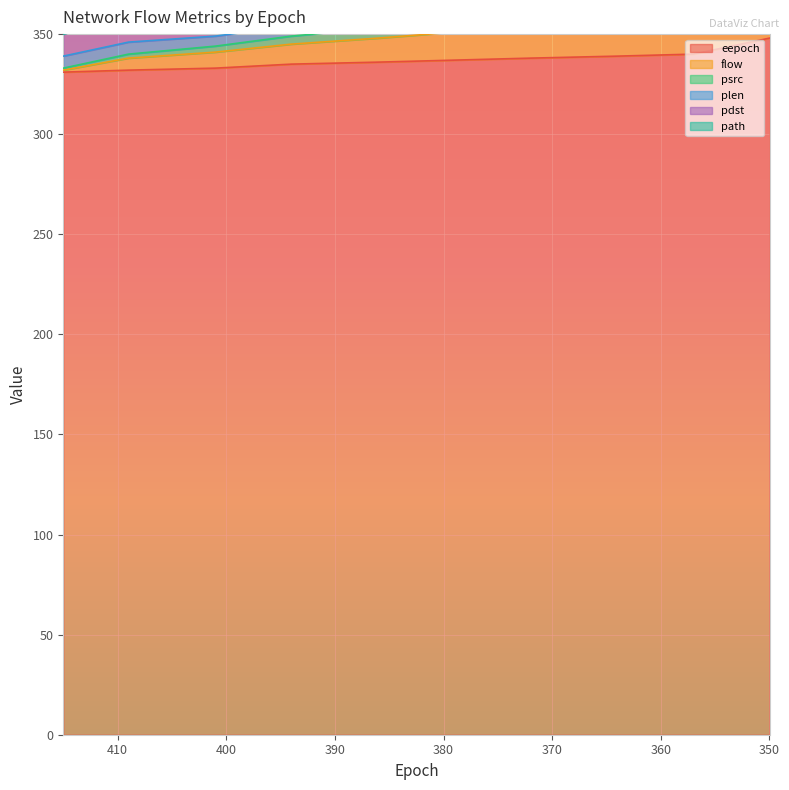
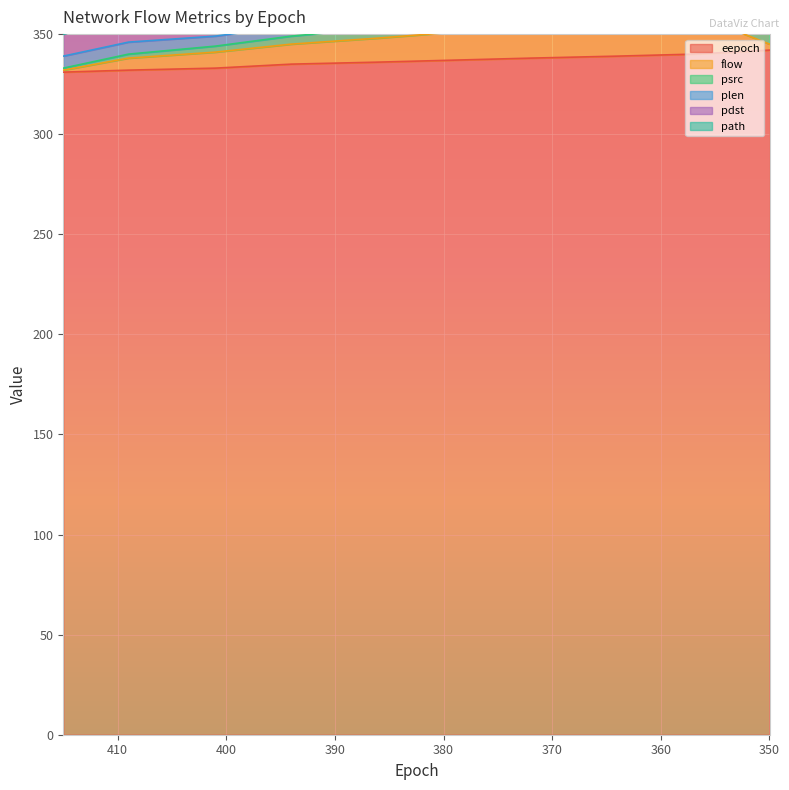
eepoch, 350: 348 -> 342
